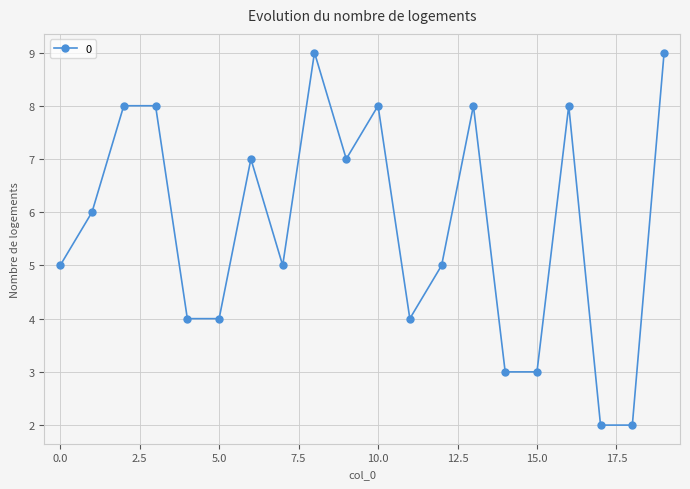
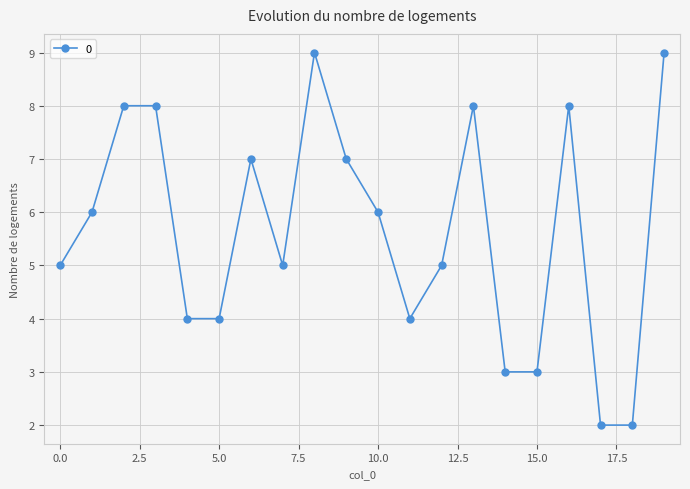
10.0: 8 -> 6
